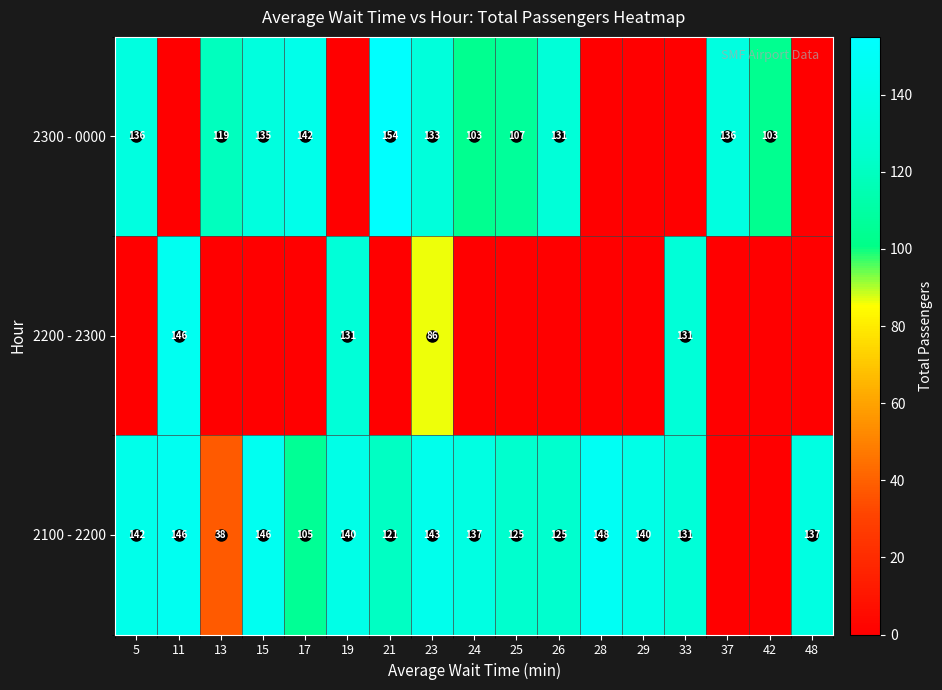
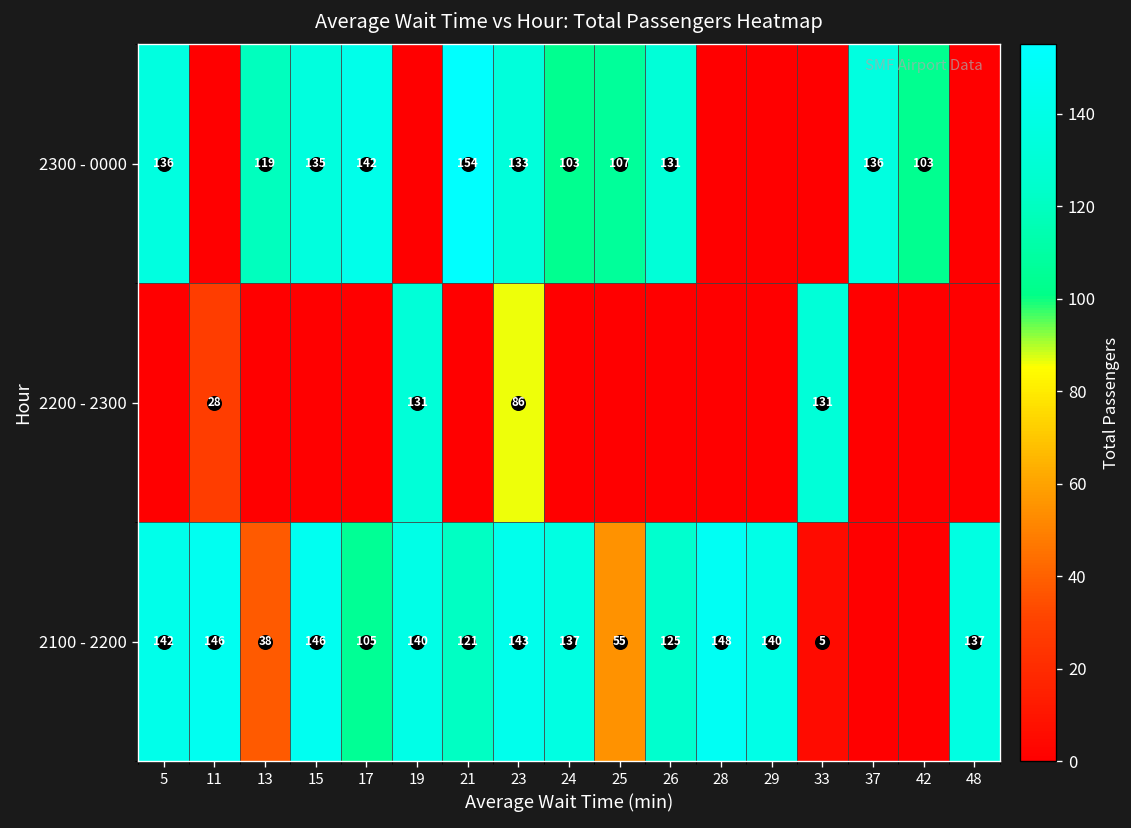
2200 - 2300, 11: 146 -> 28
2100 - 2200, 25: 125 -> 55
2100 - 2200, 33: 131 -> 5
